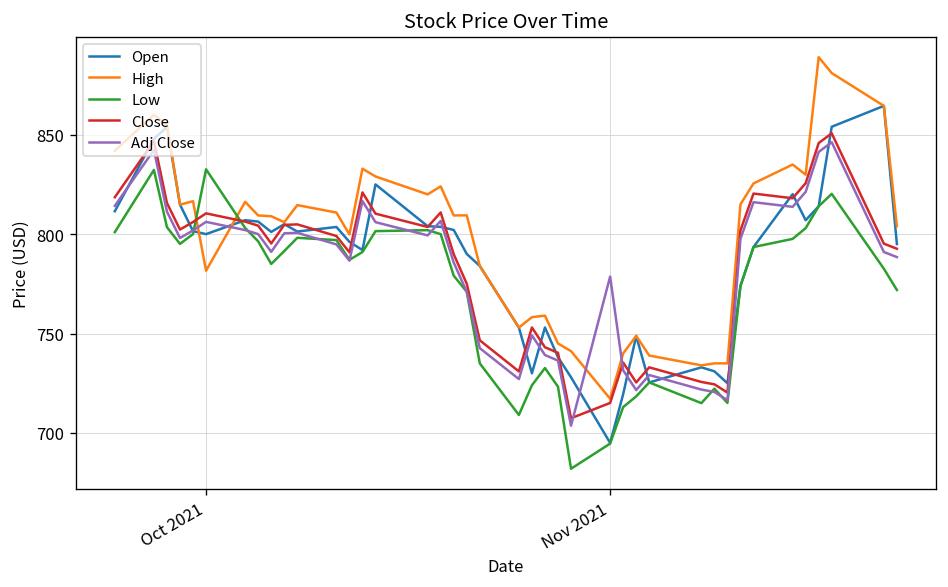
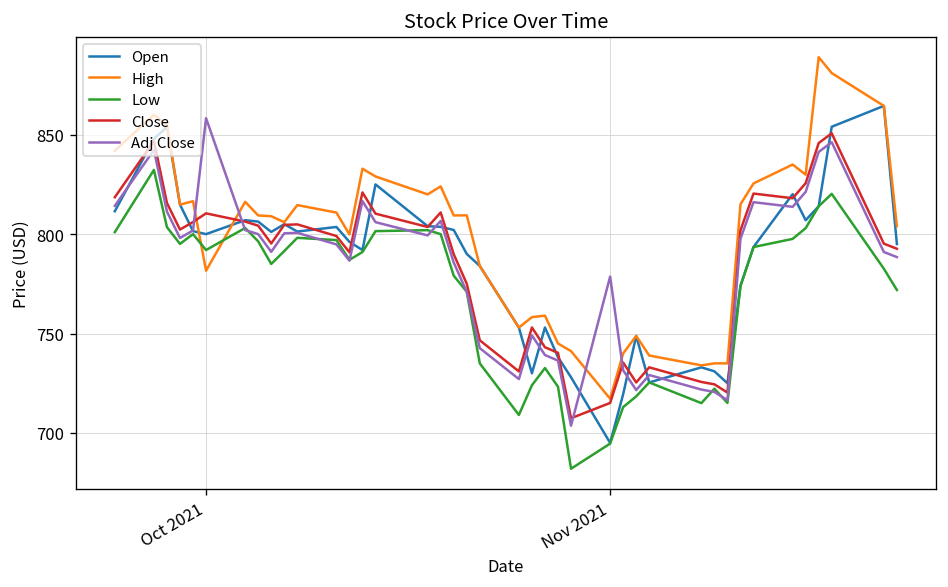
Low, Oct 2021: 833 -> 792
Adj Close, Oct 2021: 806 -> 858
